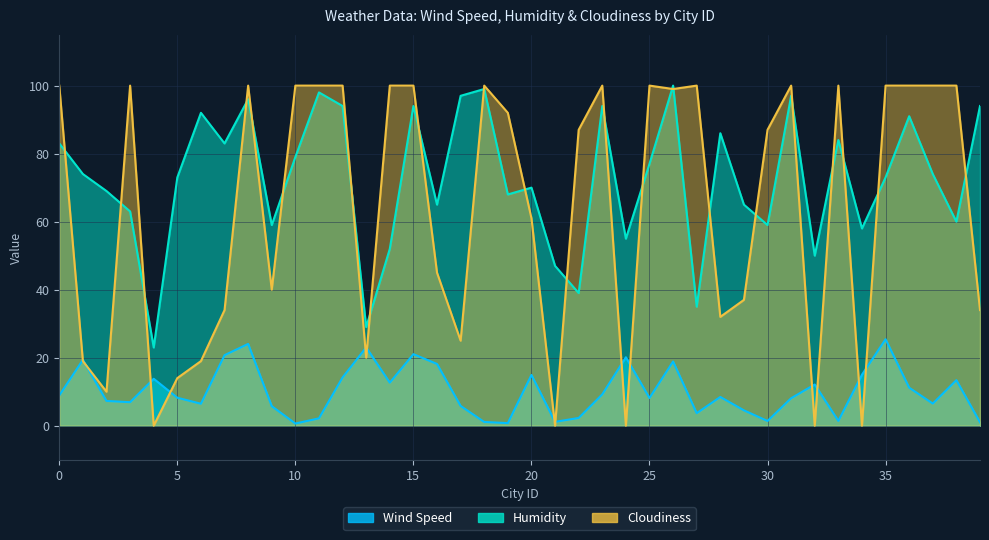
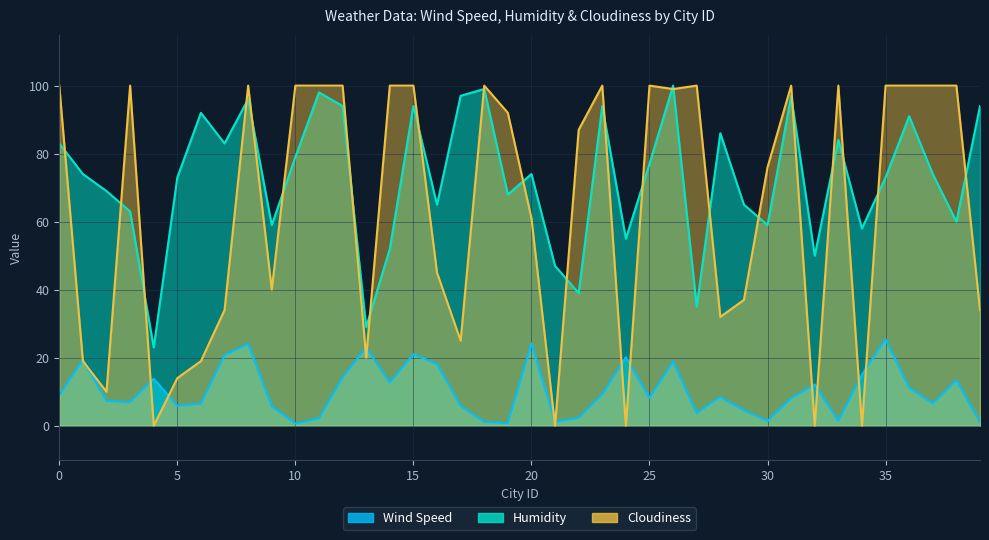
Wind Speed, 5: 8 -> 6
Wind Speed, 20: 15 -> 24
Humidity, 20: 70 -> 74
Cloudiness, 30: 87 -> 76
